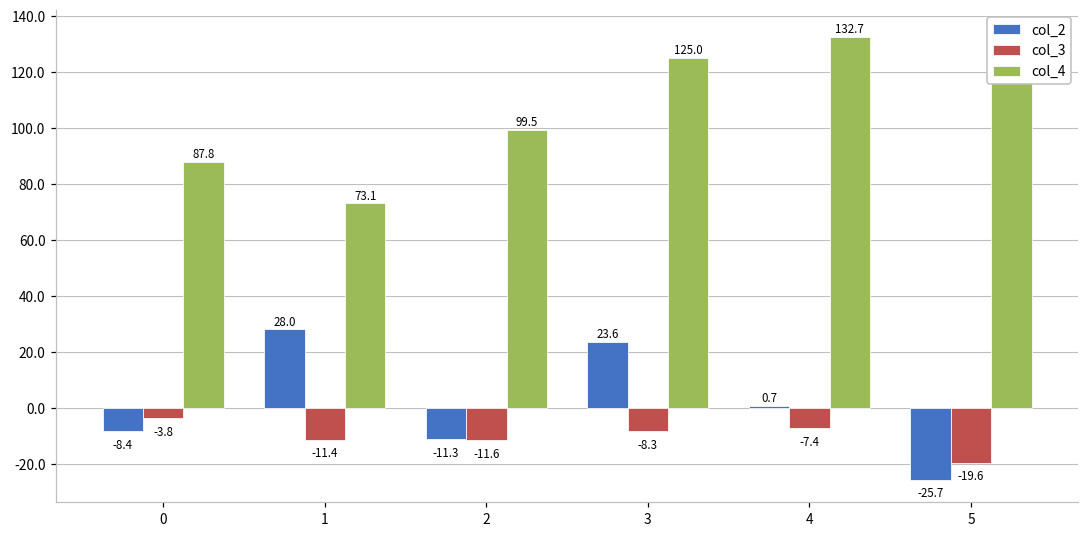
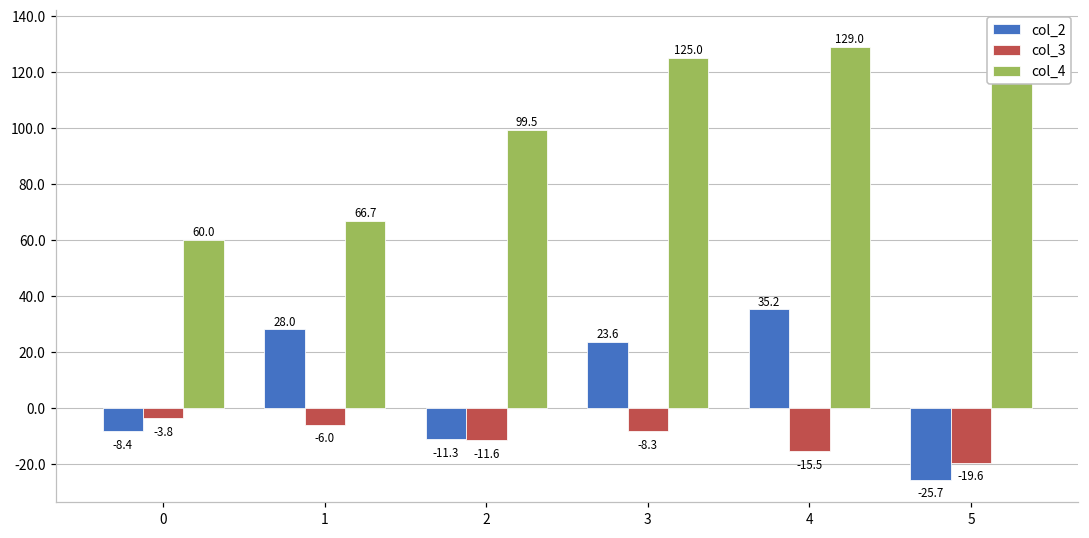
col_4, 0: 87.8 -> 60.0
col_3, 1: -11.4 -> -6.0
col_4, 1: 73.1 -> 66.7
col_2, 4: 0.7 -> 35.2
col_3, 4: -7.4 -> -15.5
col_4, 4: 132.7 -> 129.0
